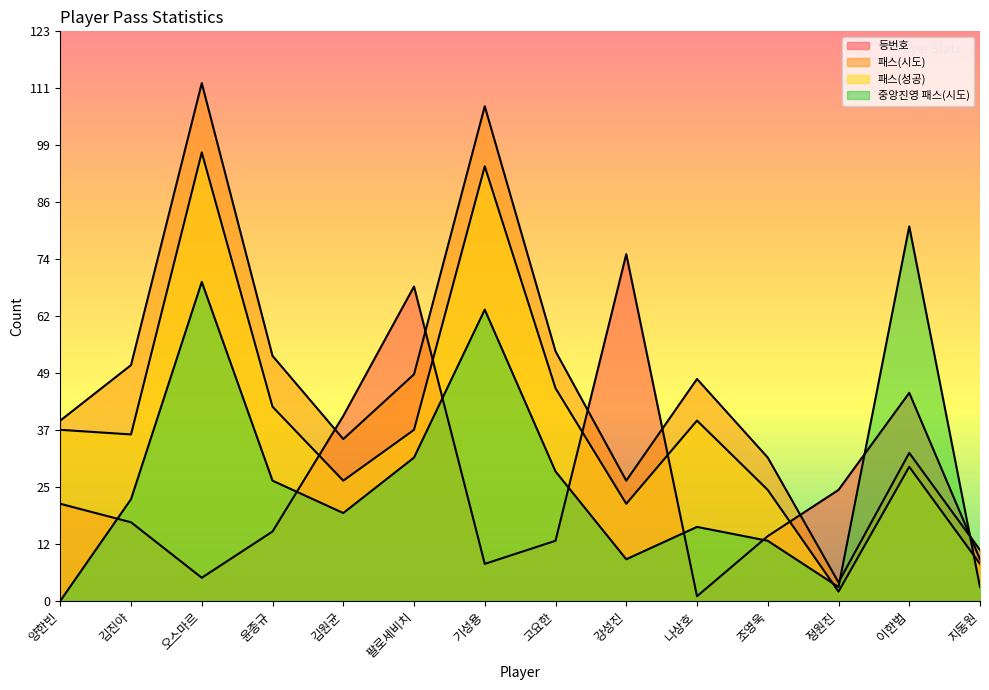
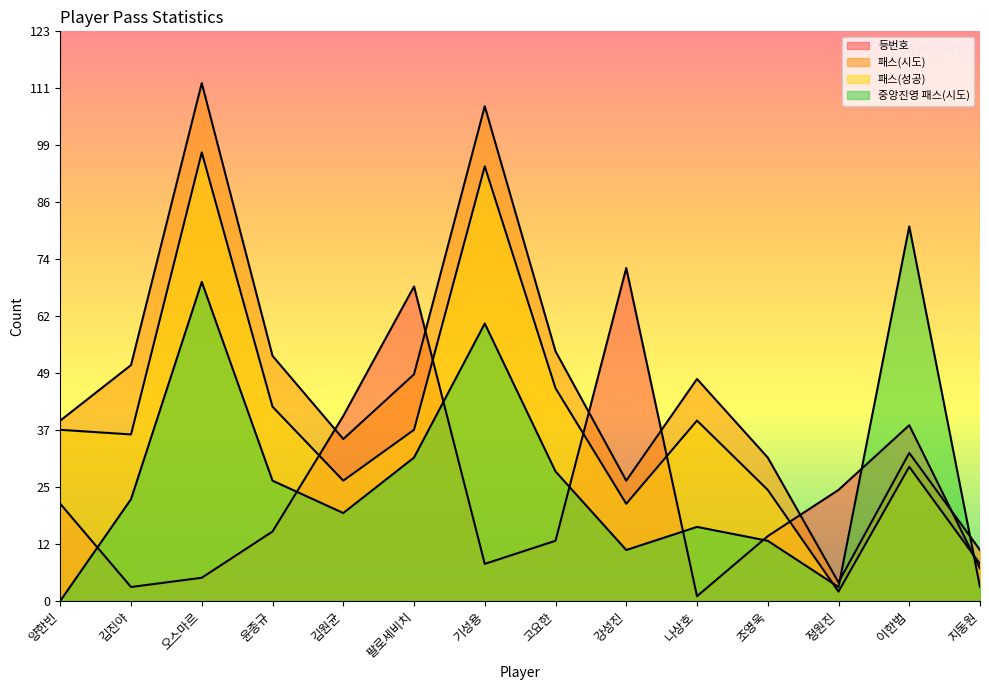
등번호, 김진야: 17 -> 3
중앙진영 패스(시도), 기성용: 63 -> 60
등번호, 강성진: 75 -> 72
중앙진영 패스(시도), 강성진: 9 -> 11
등번호, 이한범: 45 -> 38
등번호, 지동원: 9 -> 7
